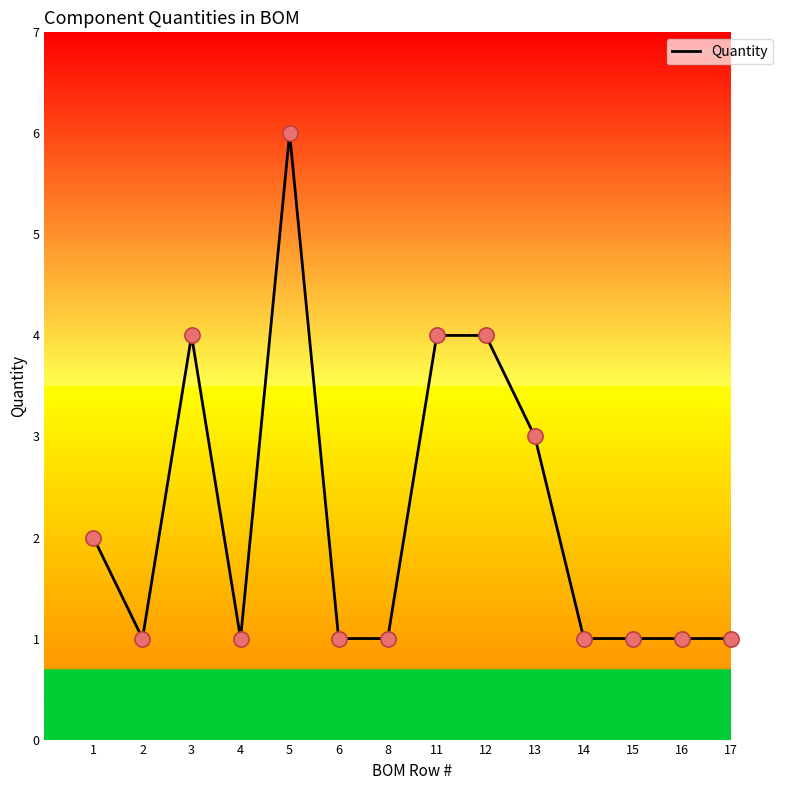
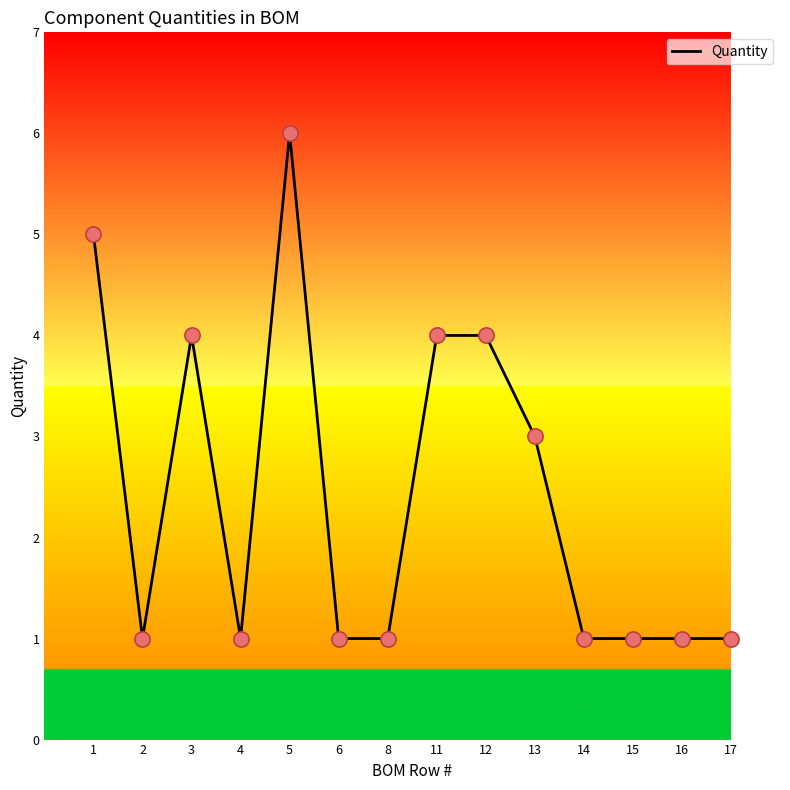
1: 2 -> 5
